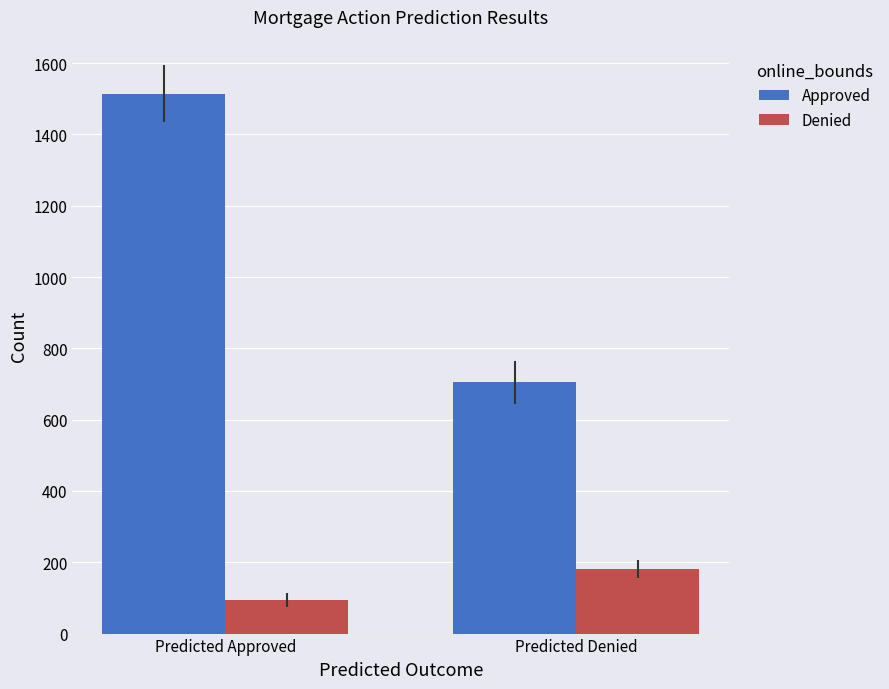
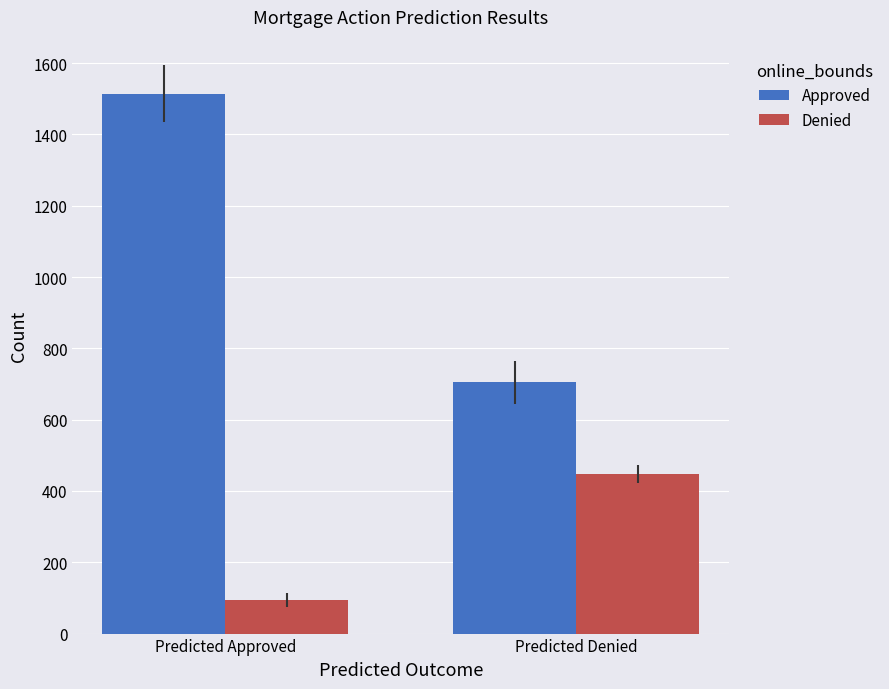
Denied, Predicted Denied: 180 -> 450
